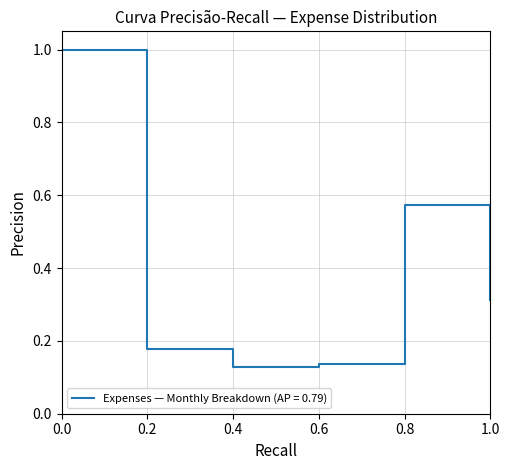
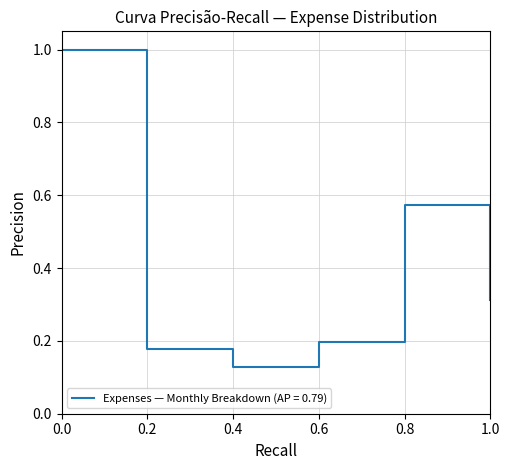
0.6: 0.14 -> 0.20
